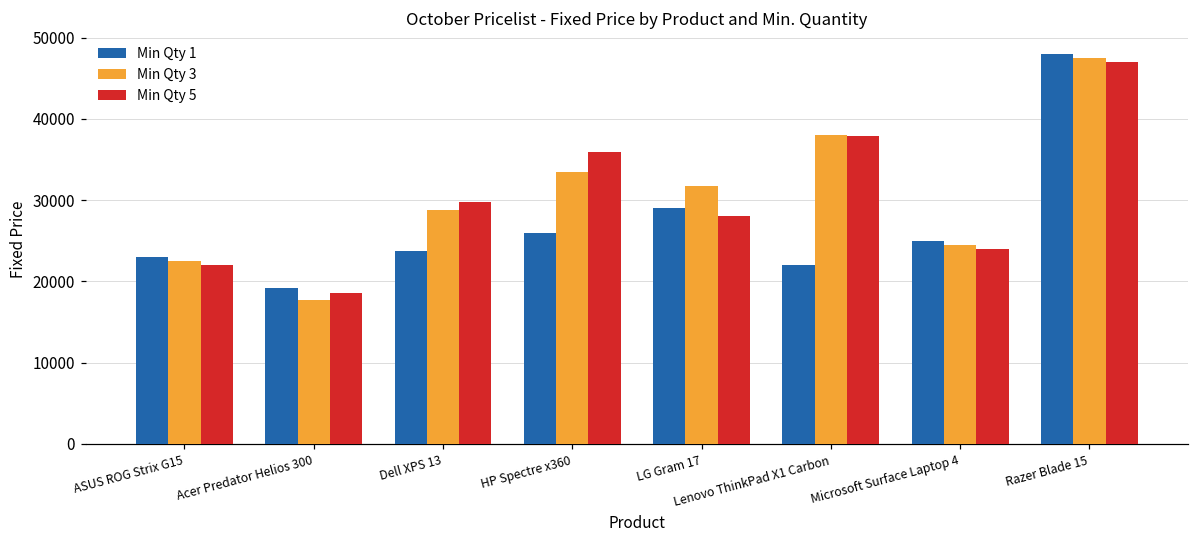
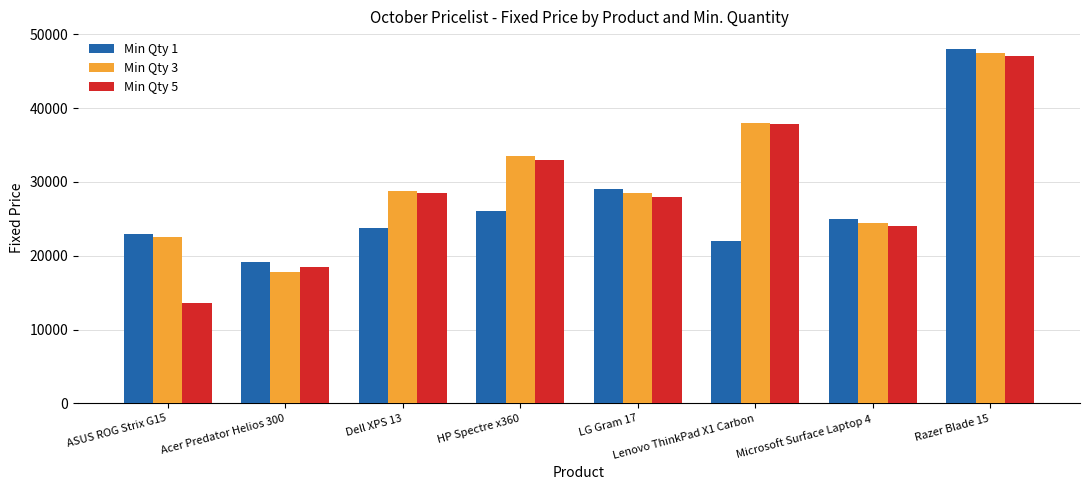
Min Qty 5, ASUS ROG Strix G15: 22000 -> 14000
Min Qty 5, Dell XPS 13: 30000 -> 29000
Min Qty 5, HP Spectre x360: 36000 -> 33000
Min Qty 3, LG Gram 17: 32000 -> 29000
